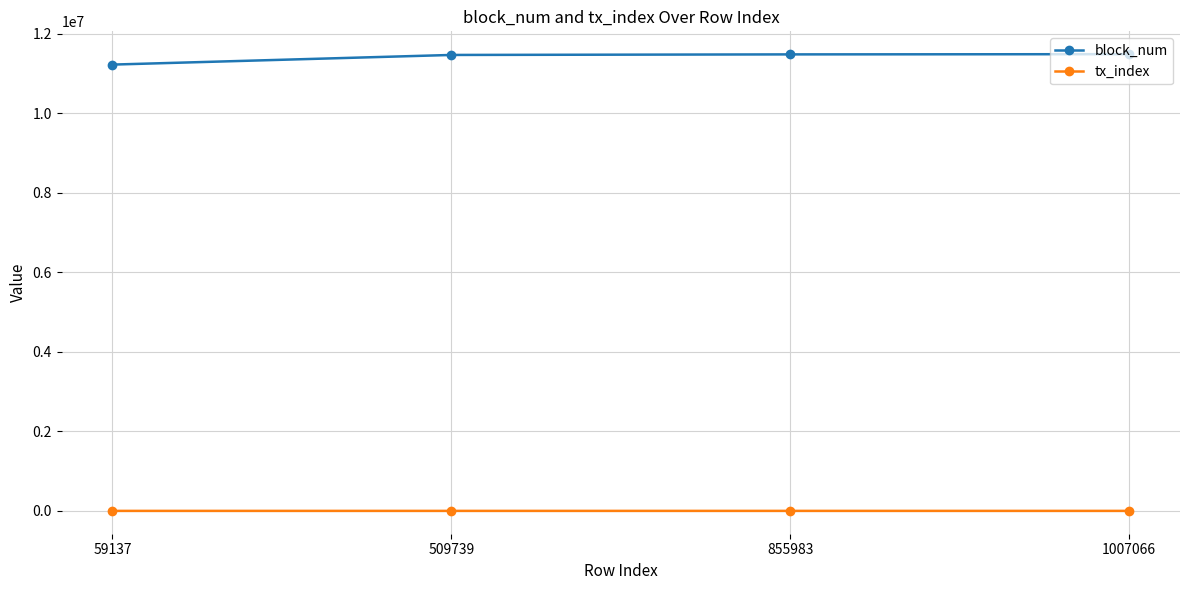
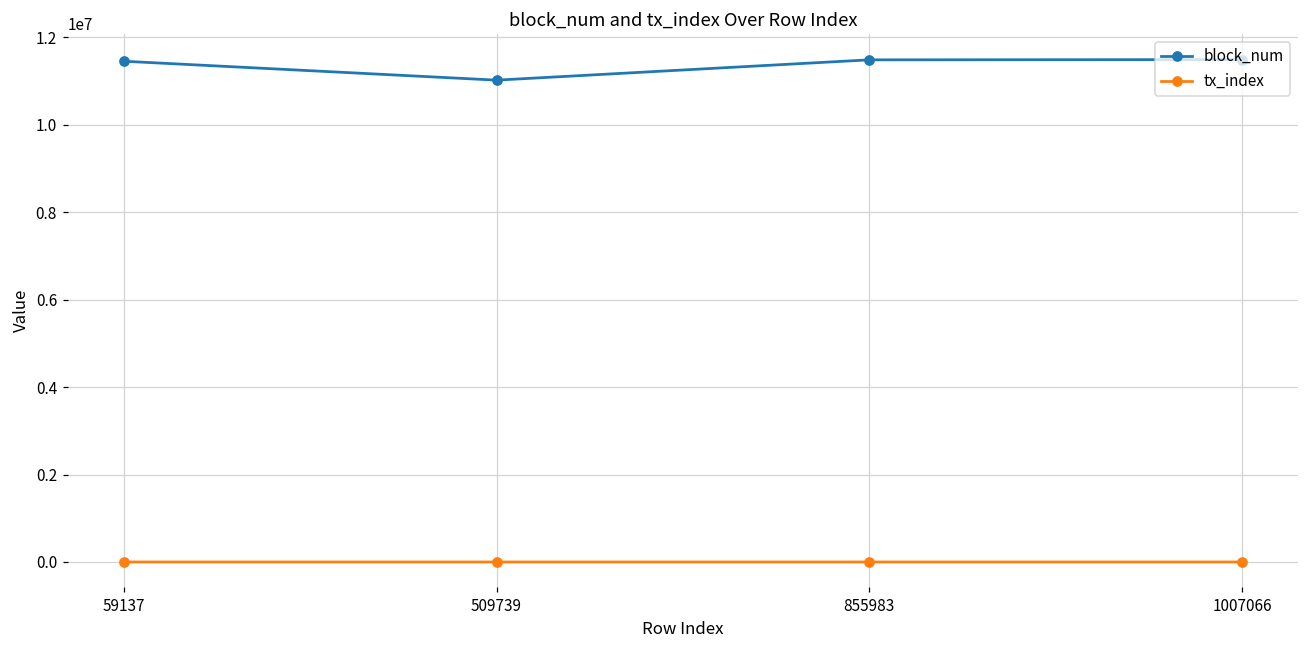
block_num, 59137: 11200000 -> 11500000
block_num, 509739: 11500000 -> 11000000
